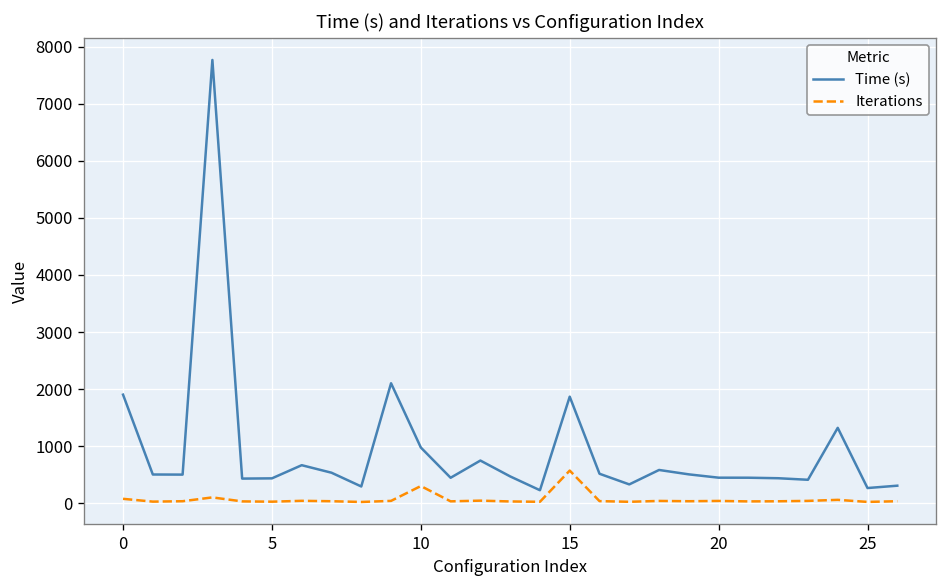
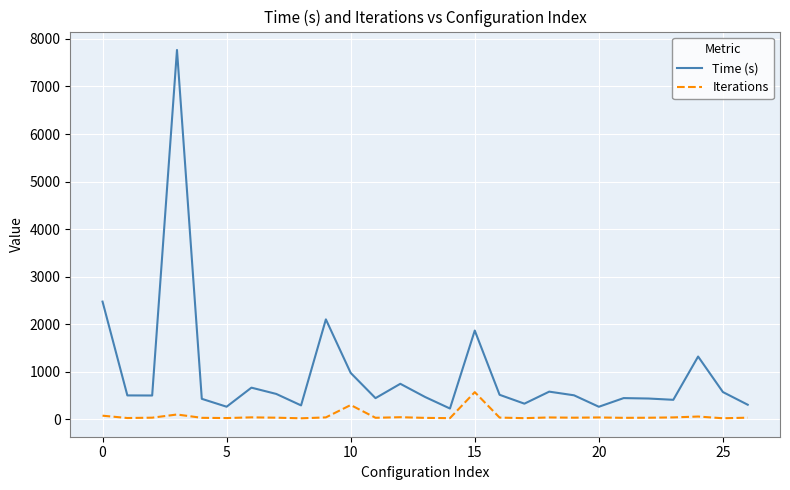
Time (s), 0: 1900 -> 2500
Time (s), 5: 400 -> 300
Time (s), 20: 400 -> 300
Time (s), 25: 300 -> 600
